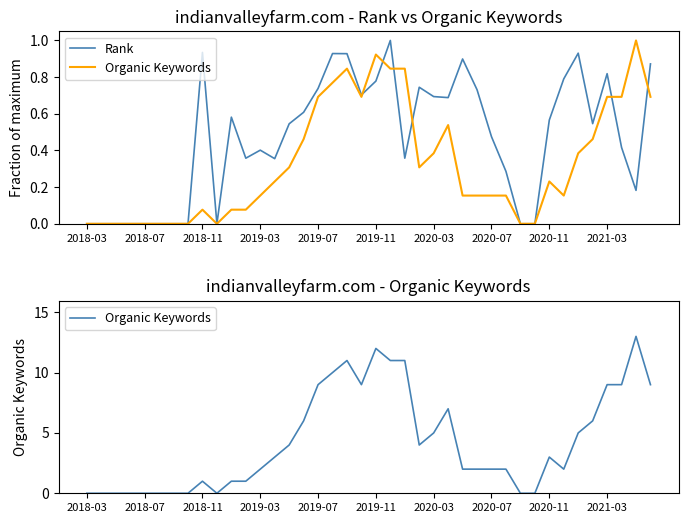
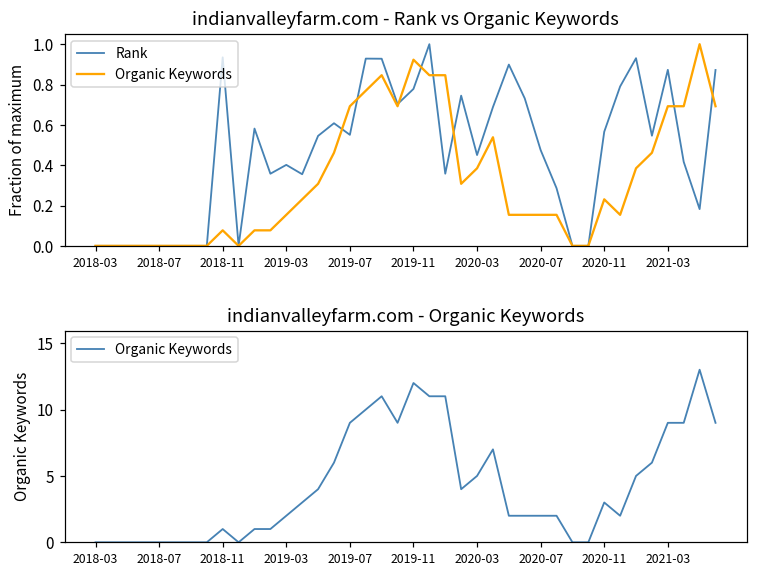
indianvalleyfarm.com - Rank vs Organic Keywords, Rank, 2019-07: 0.74 -> 0.55
indianvalleyfarm.com - Rank vs Organic Keywords, Rank, 2020-03: 0.69 -> 0.45
indianvalleyfarm.com - Rank vs Organic Keywords, Rank, 2021-03: 0.82 -> 0.87
